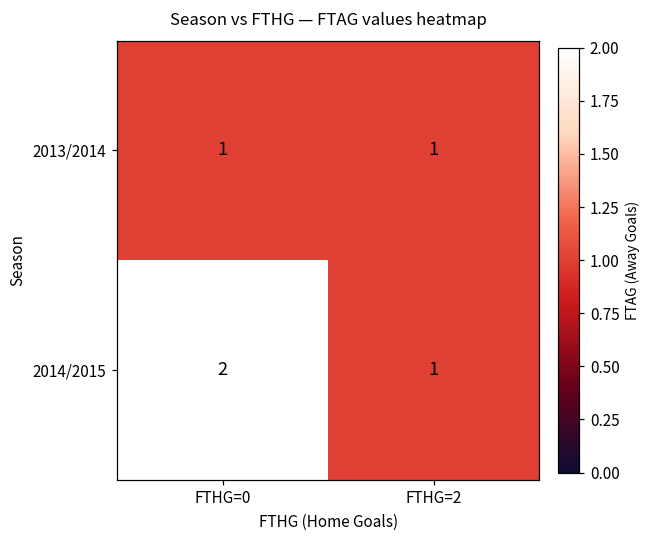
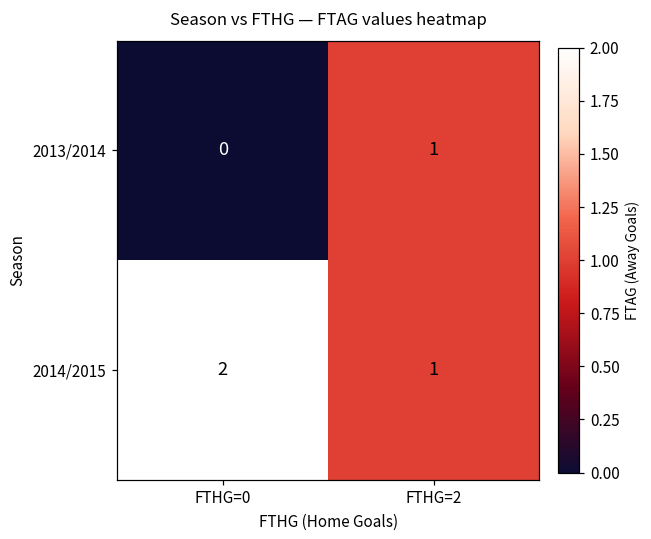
2013/2014, FTHG=0: 1 -> 0
